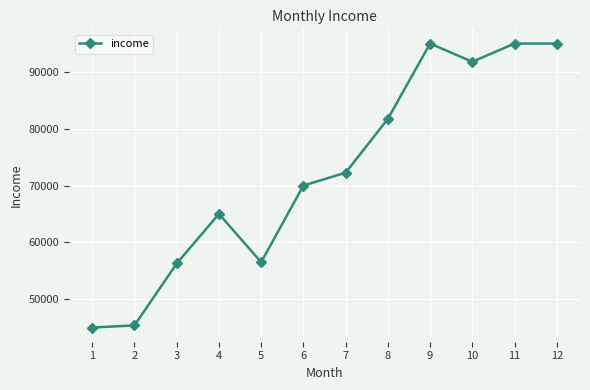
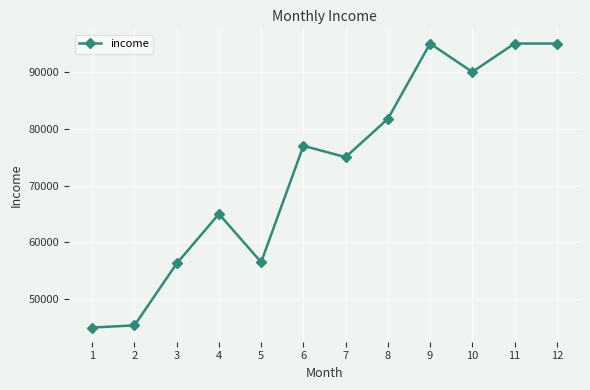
6: 70000 -> 77000
7: 72000 -> 75000
10: 92000 -> 90000
